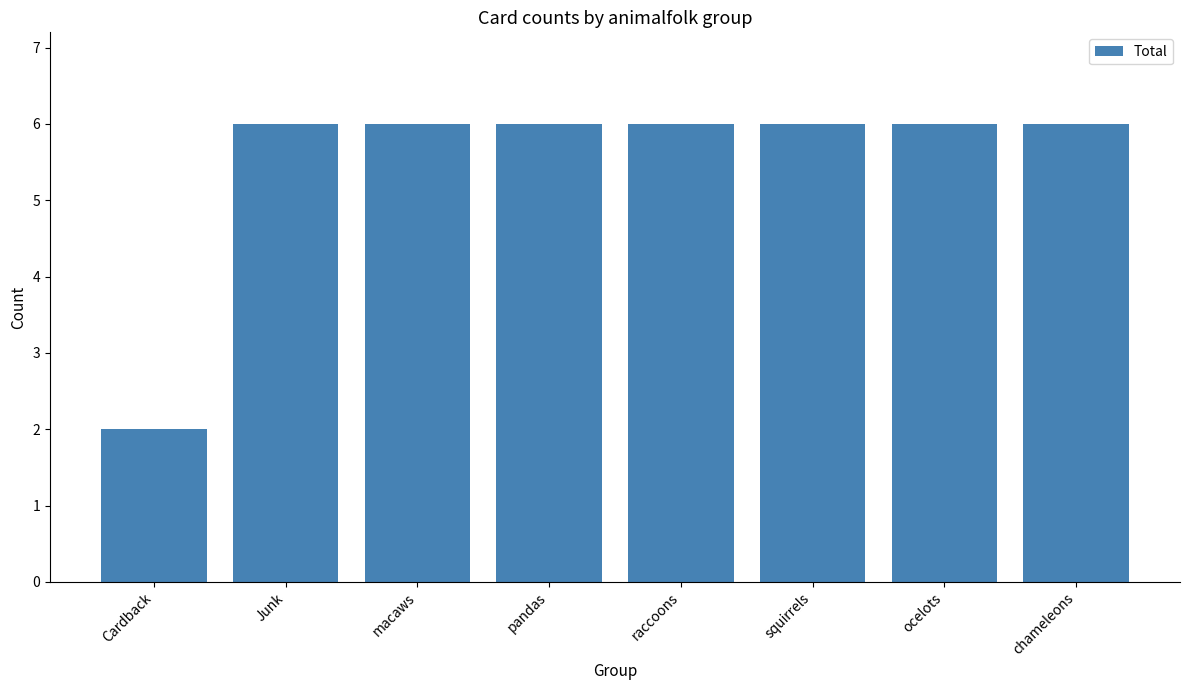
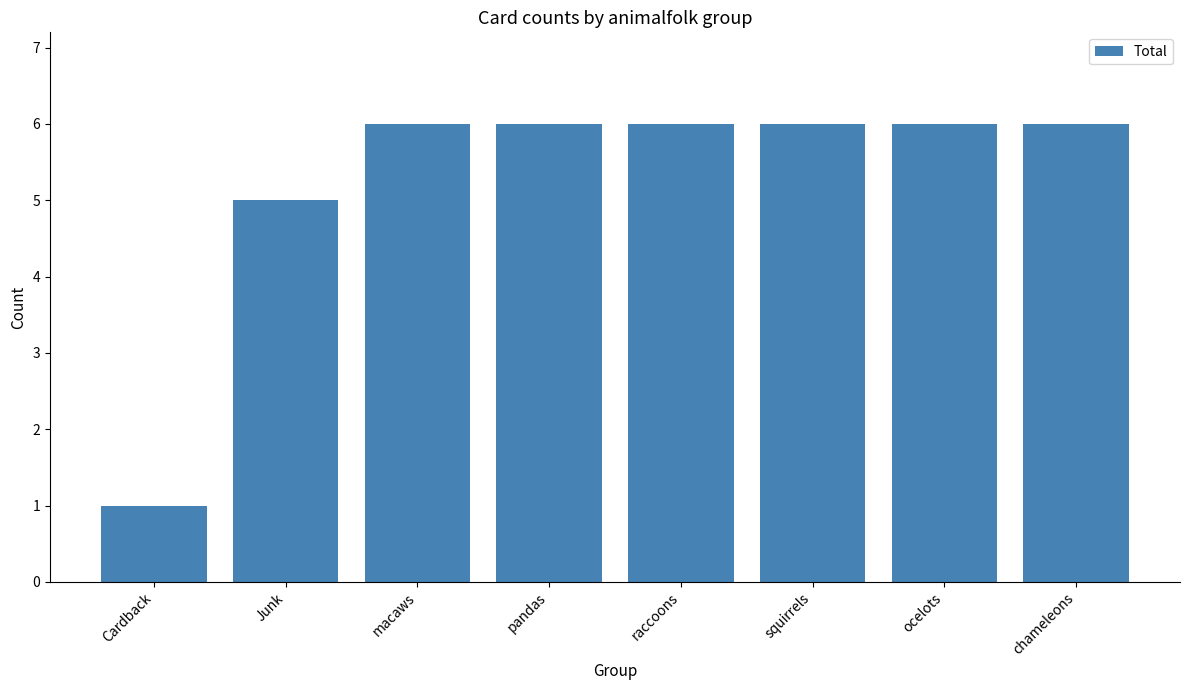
Cardback: 2 -> 1
Junk: 6 -> 5
